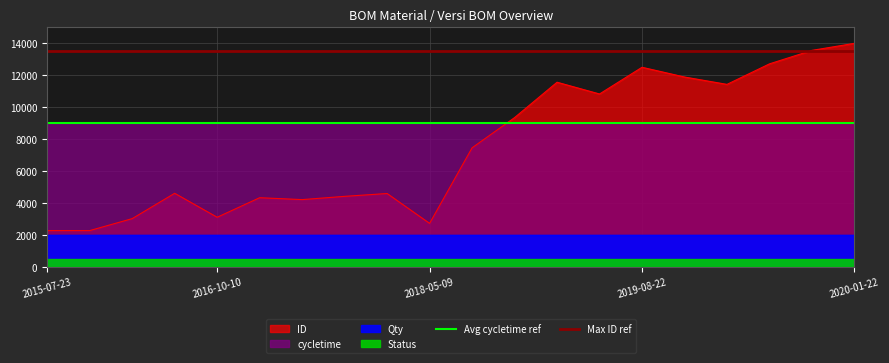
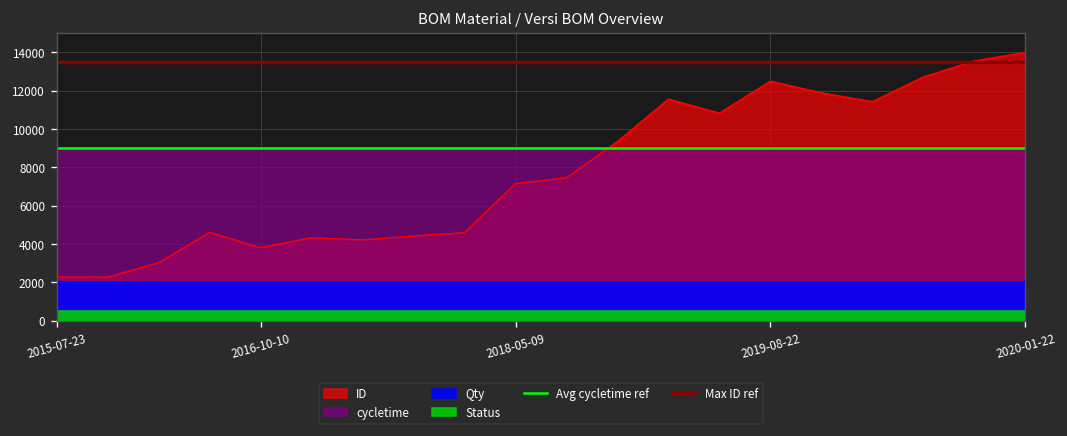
ID, 2016-10-10: 3100 -> 3800
ID, 2018-05-09: 2700 -> 7200
